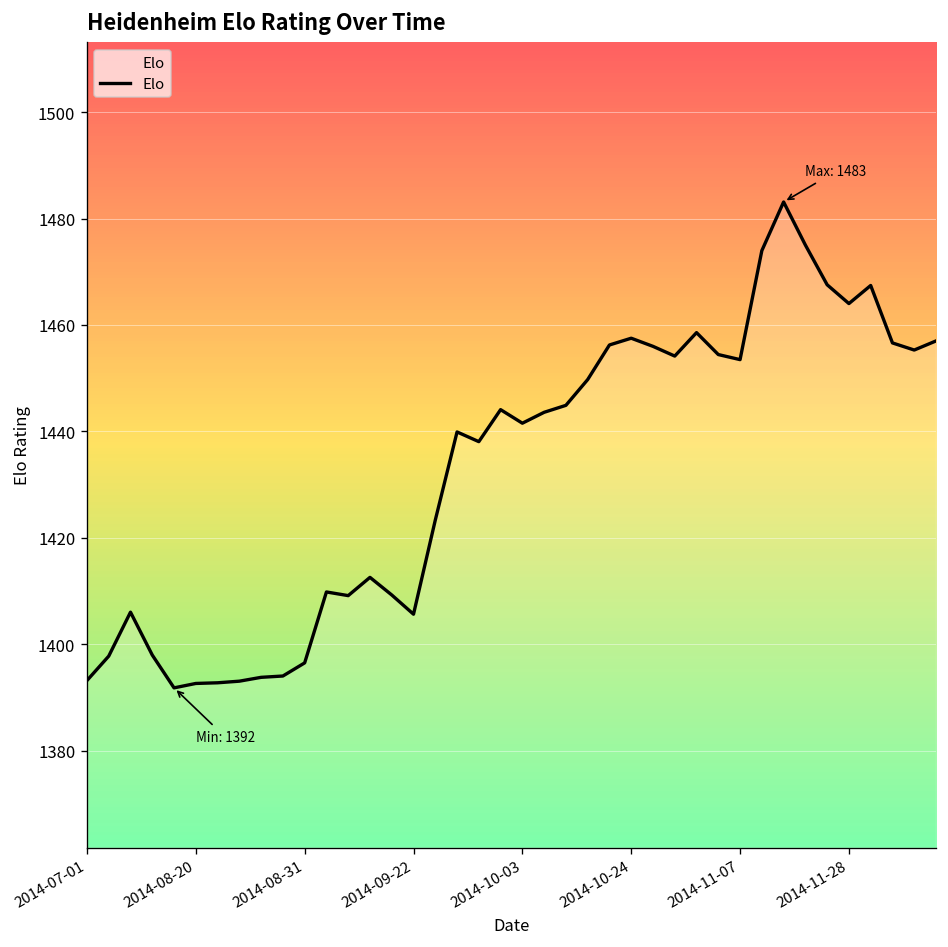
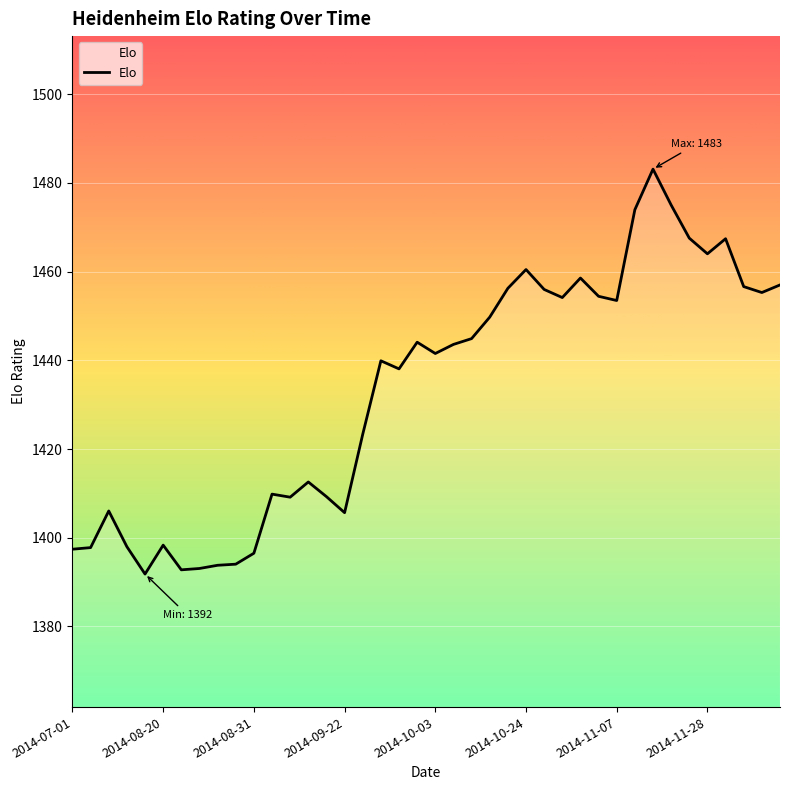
2014-07-01: 1393 -> 1397
2014-08-20: 1393 -> 1398
2014-10-24: 1458 -> 1460
